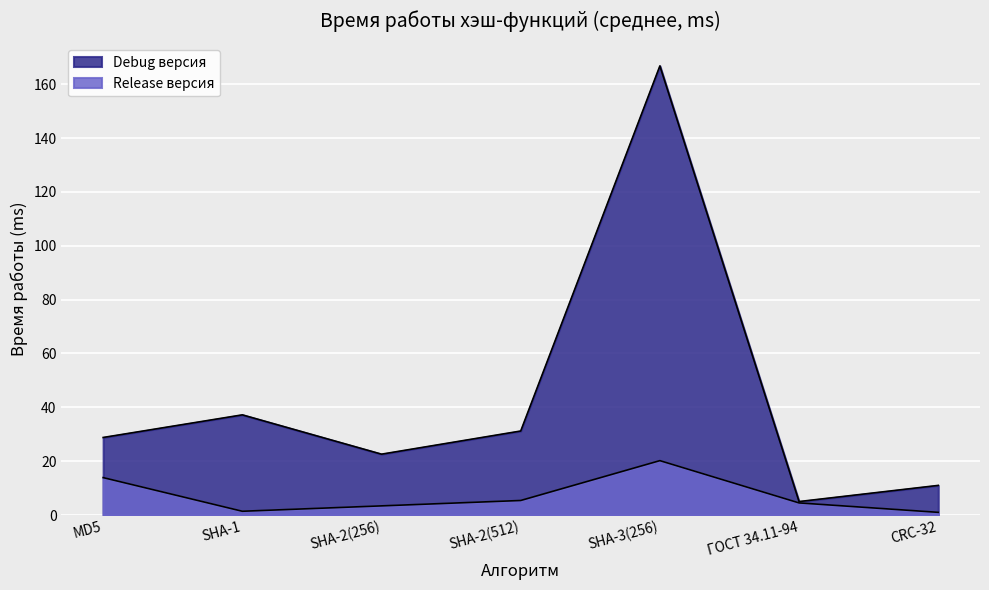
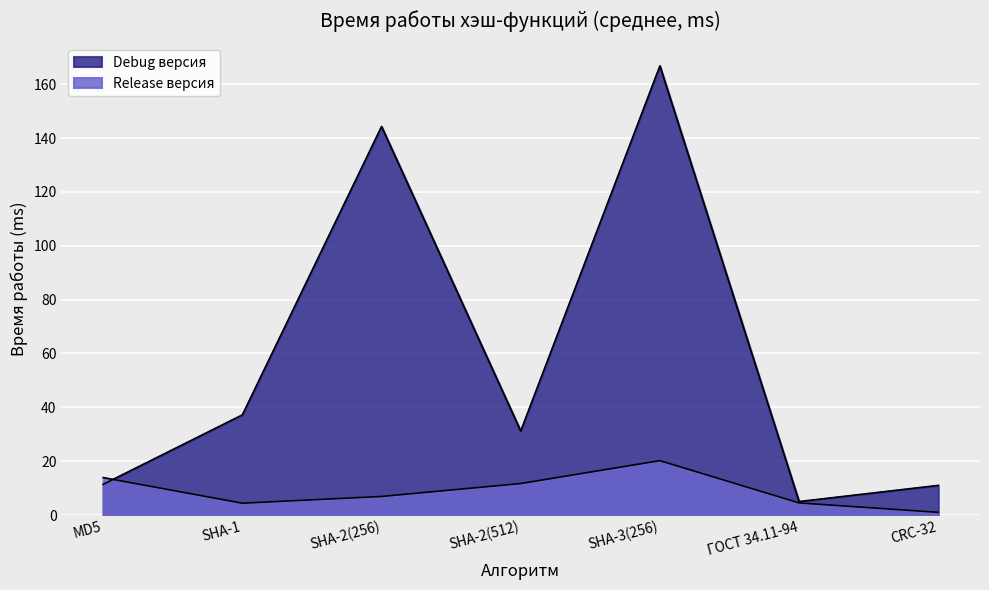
Debug версия, MD5: 29 -> 11
Release версия, SHA-1: 1 -> 4
Debug версия, SHA-2(256): 23 -> 144
Release версия, SHA-2(256): 3 -> 7
Release версия, SHA-2(512): 5 -> 12
